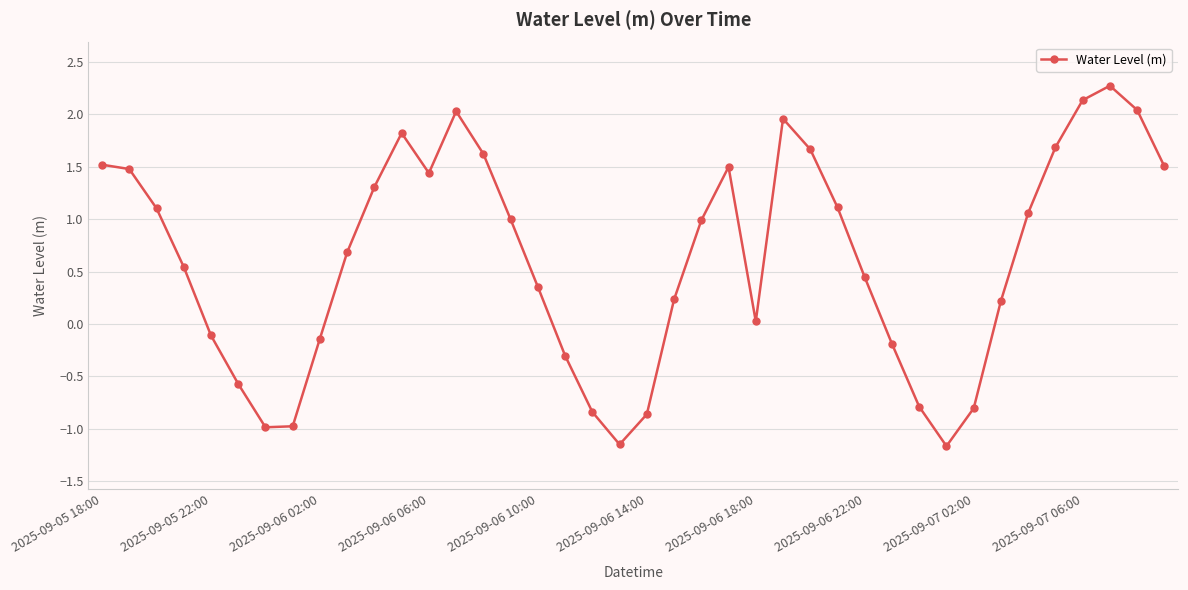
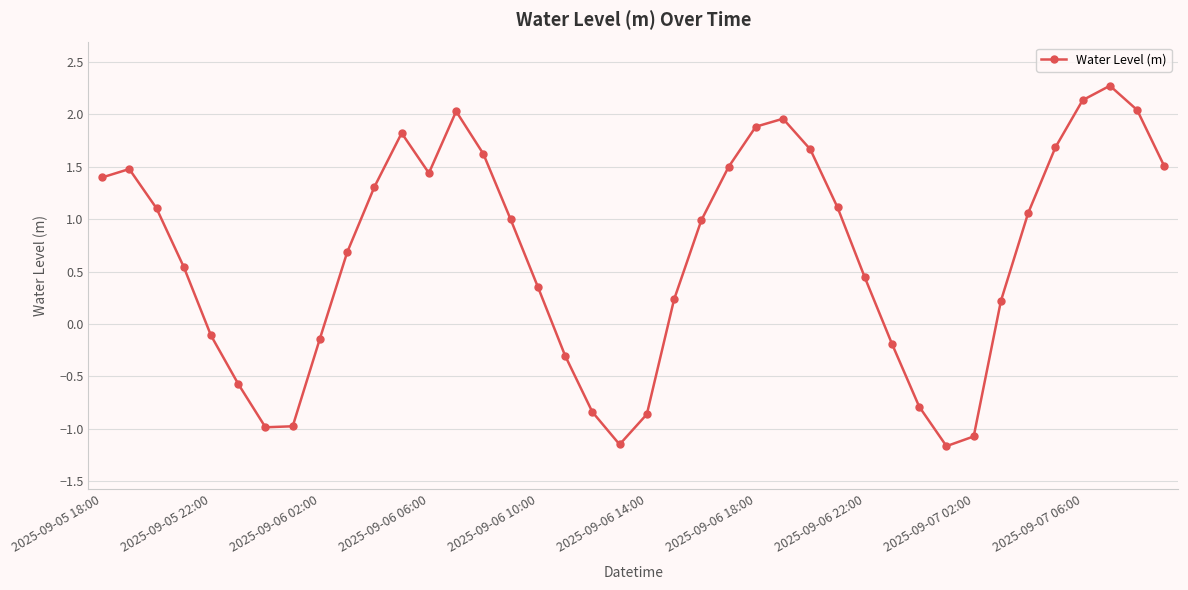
2025-09-05 18:00: 1.52 -> 1.40
2025-09-06 18:00: 0.02 -> 1.88
2025-09-07 02:00: -0.81 -> -1.07
